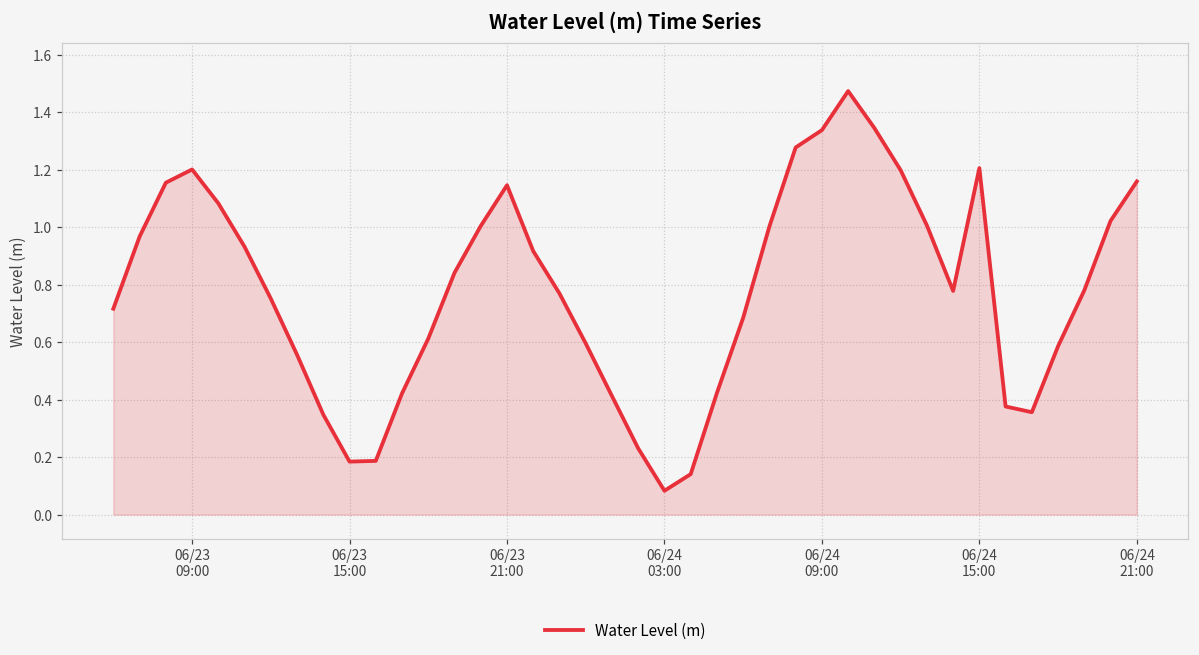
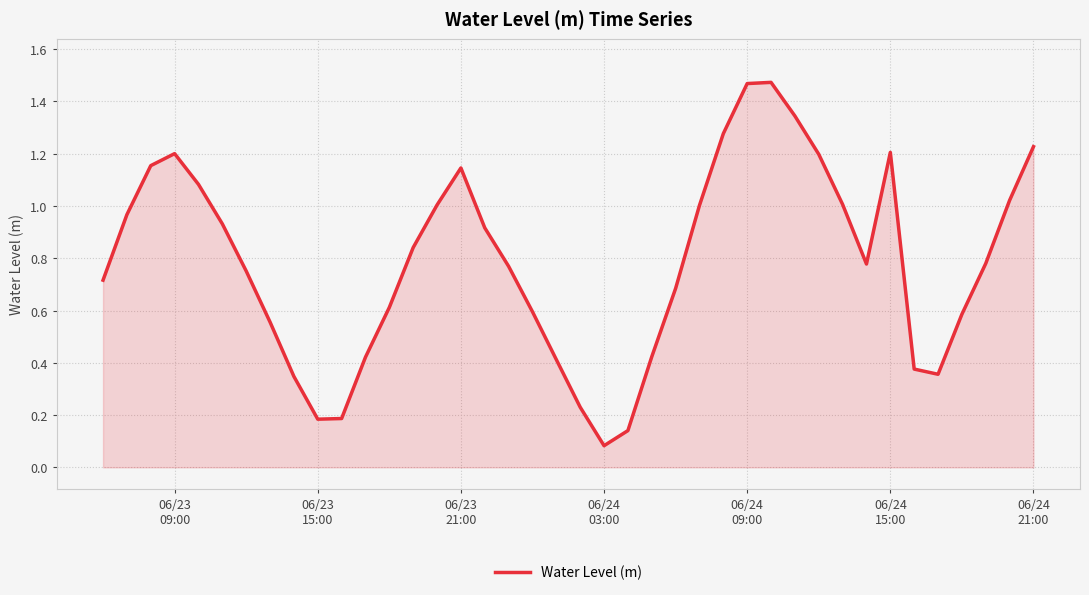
06/24 09:00: 1.34 -> 1.47
06/24 21:00: 1.16 -> 1.23
